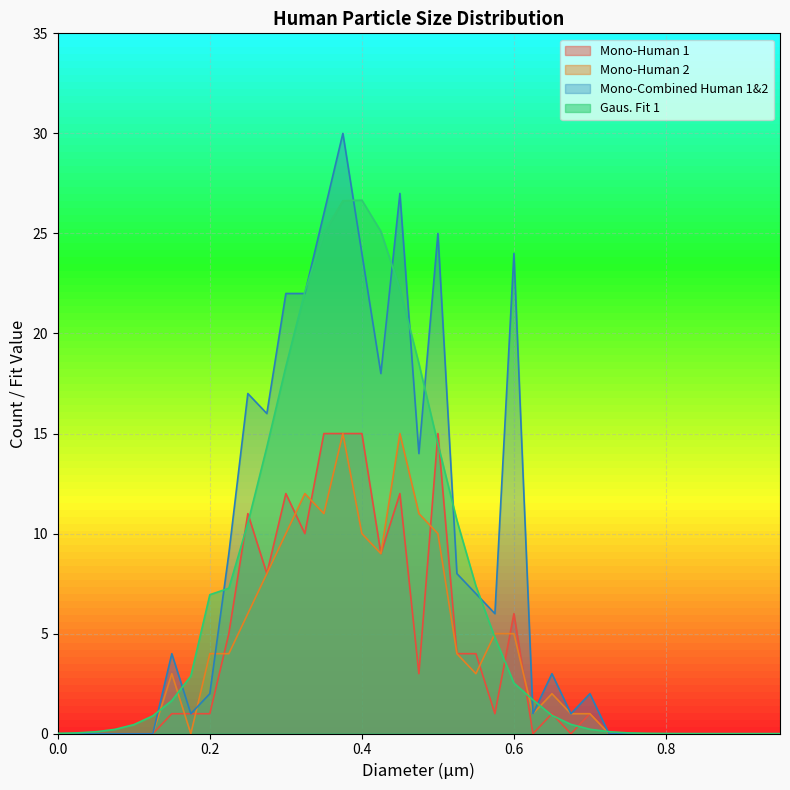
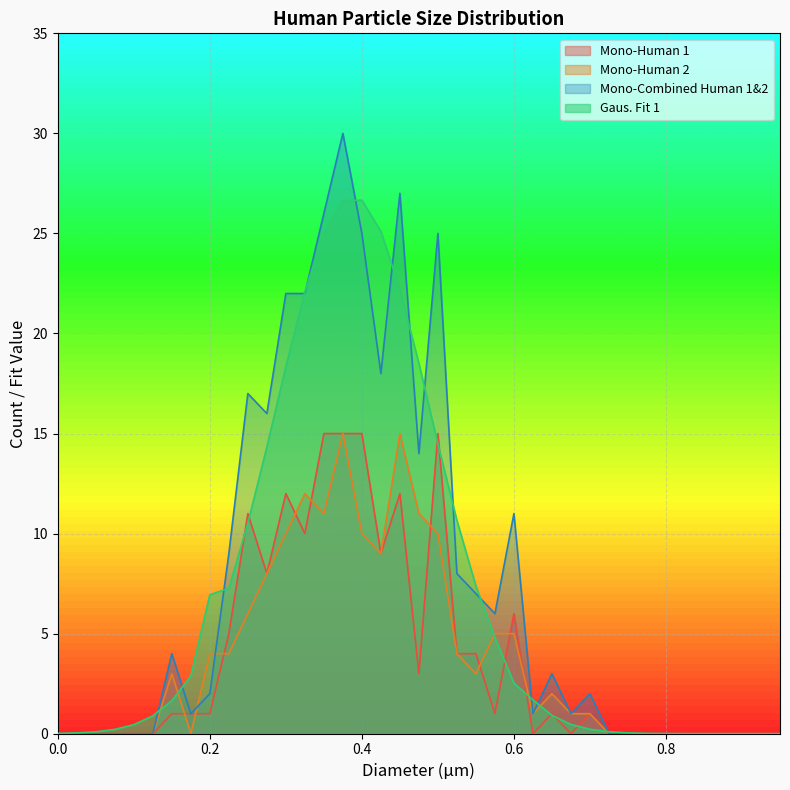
Mono-Combined Human 1&2, 0.4: 24 -> 25
Mono-Combined Human 1&2, 0.6: 24 -> 11
